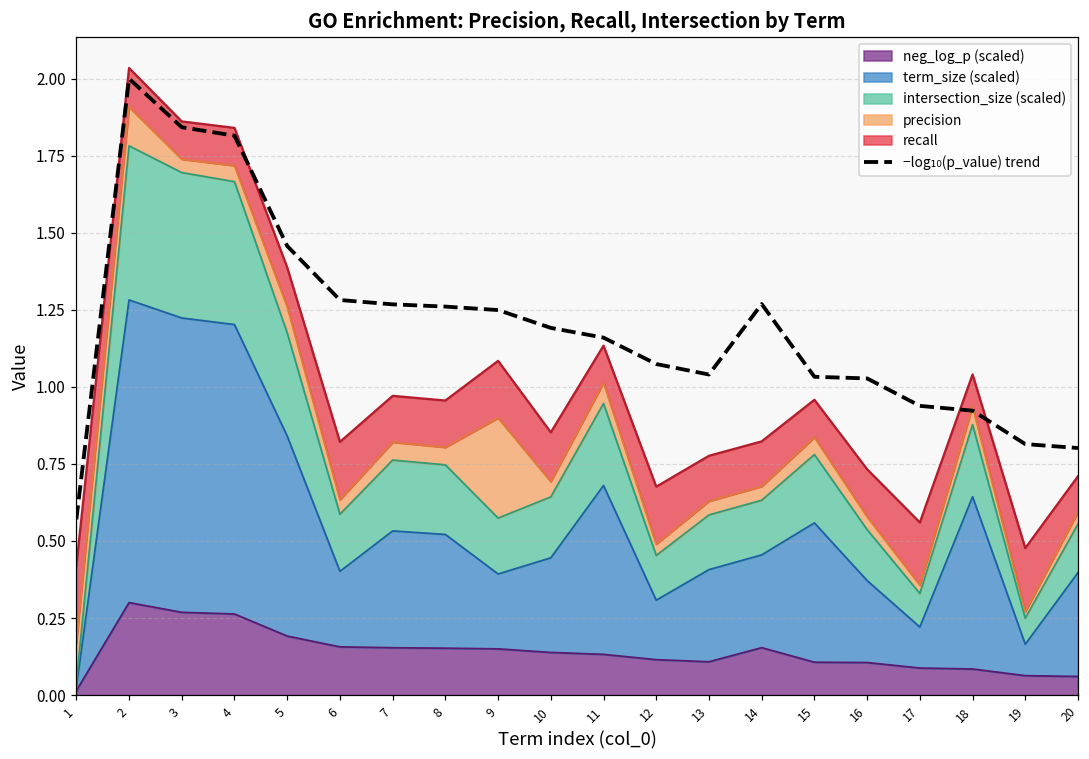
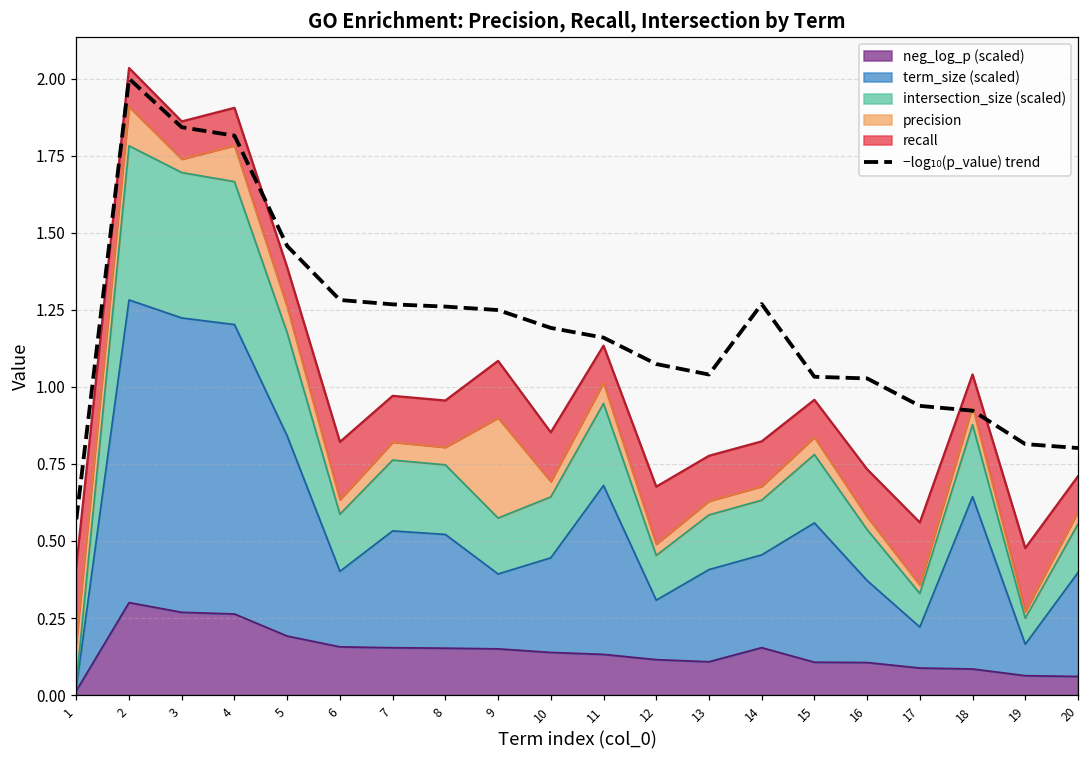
precision, 4: 0.05 -> 0.12
